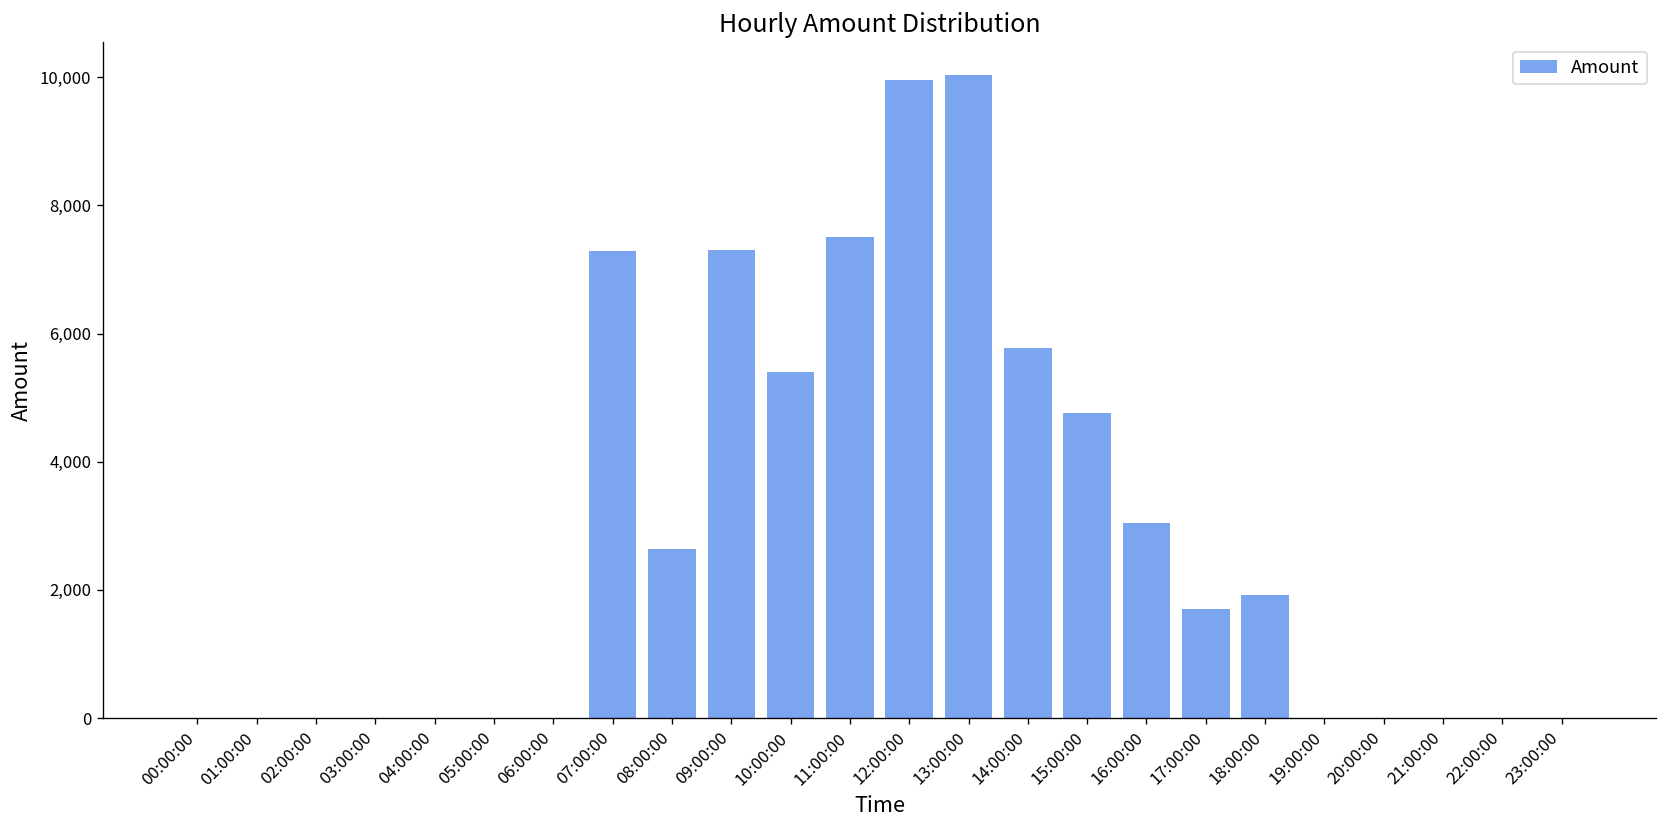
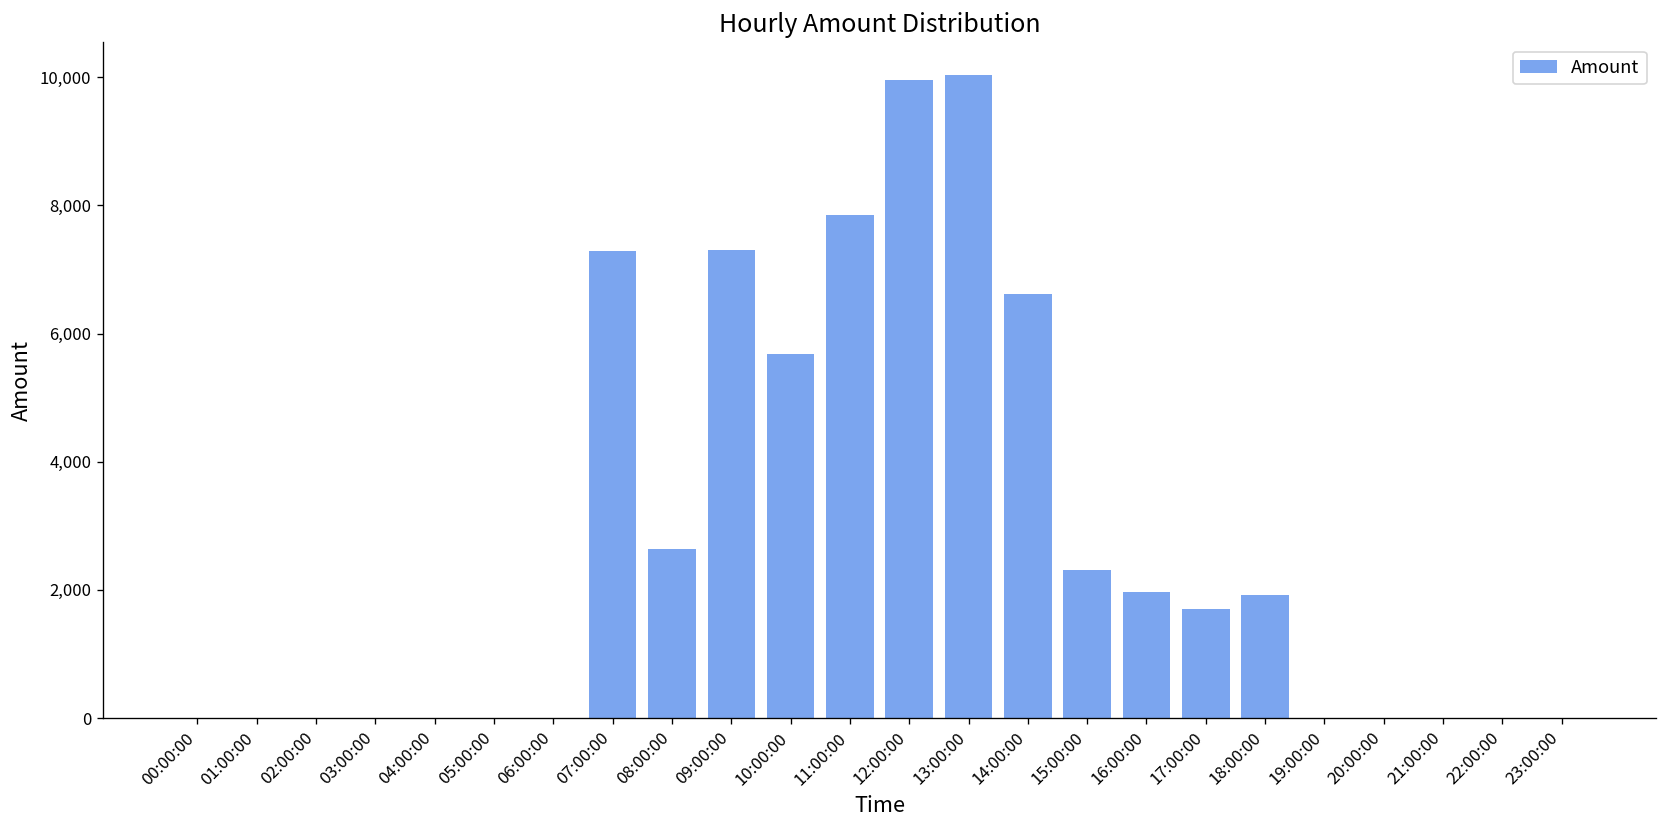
10:00:00: 5,400 -> 5,700
11:00:00: 7,500 -> 7,900
14:00:00: 5,800 -> 6,600
15:00:00: 4,800 -> 2,300
16:00:00: 3,000 -> 2,000
